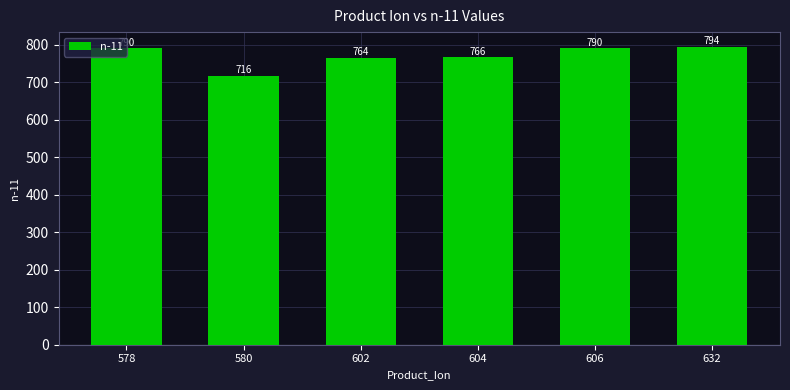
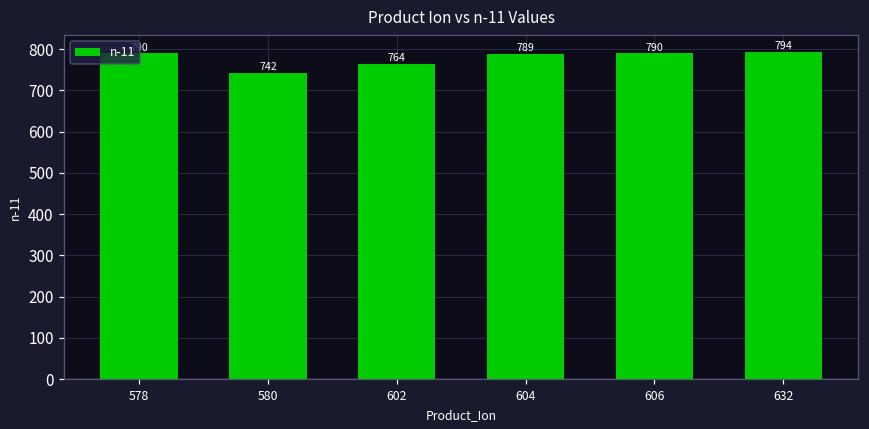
580: 716 -> 742
604: 766 -> 789
